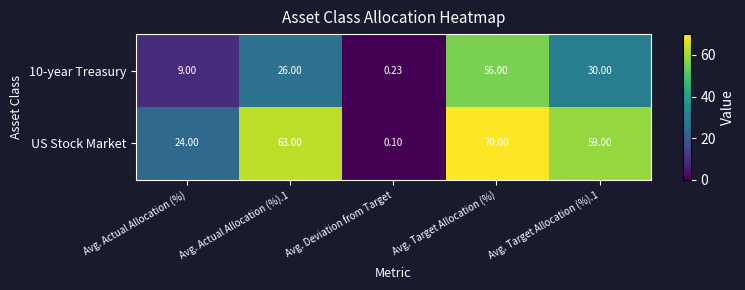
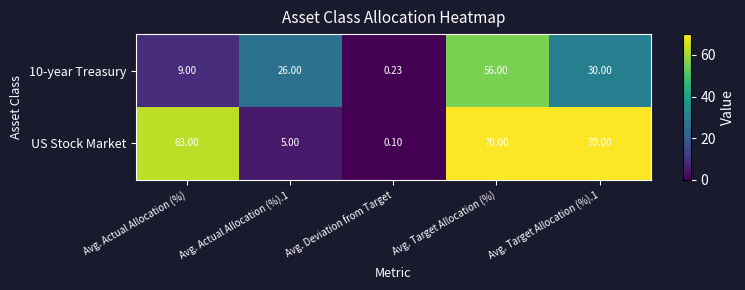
US Stock Market, Avg. Actual Allocation (%): 24.00 -> 63.00
US Stock Market, Avg. Actual Allocation (%).1: 63.00 -> 5.00
US Stock Market, Avg. Target Allocation (%).1: 59.00 -> 70.00
